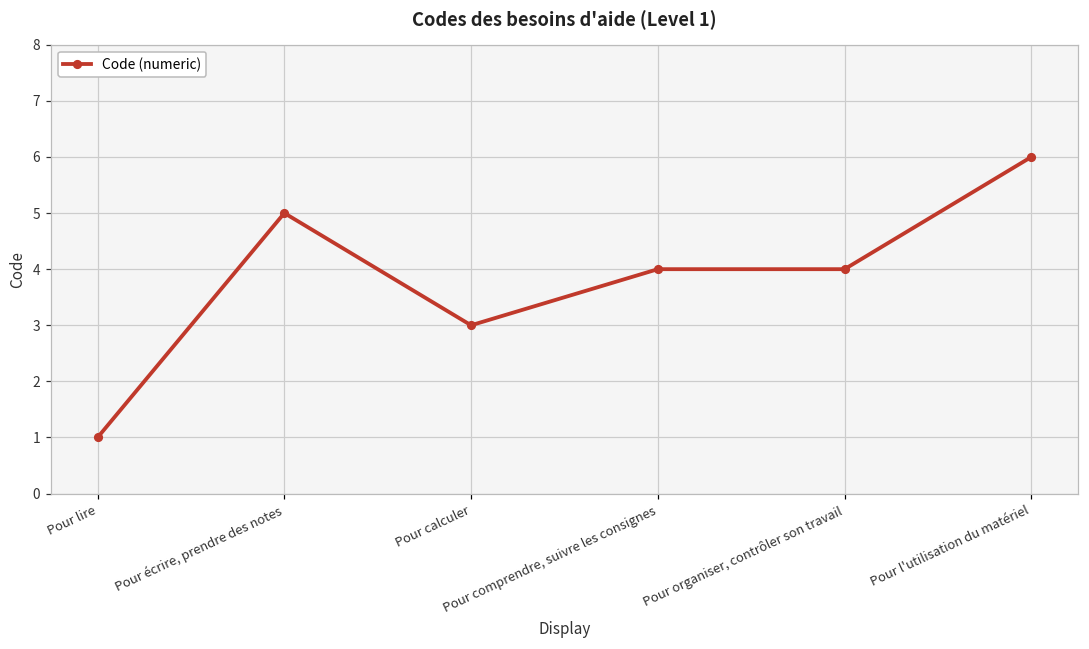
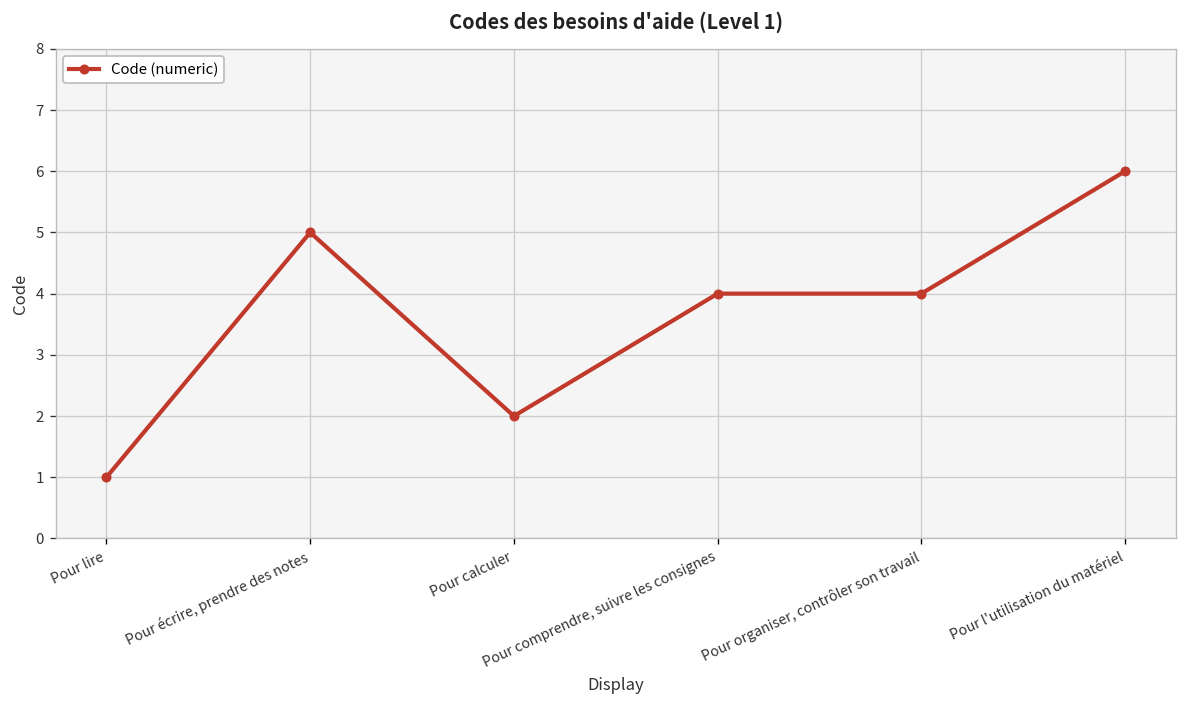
Pour calculer: 3 -> 2
